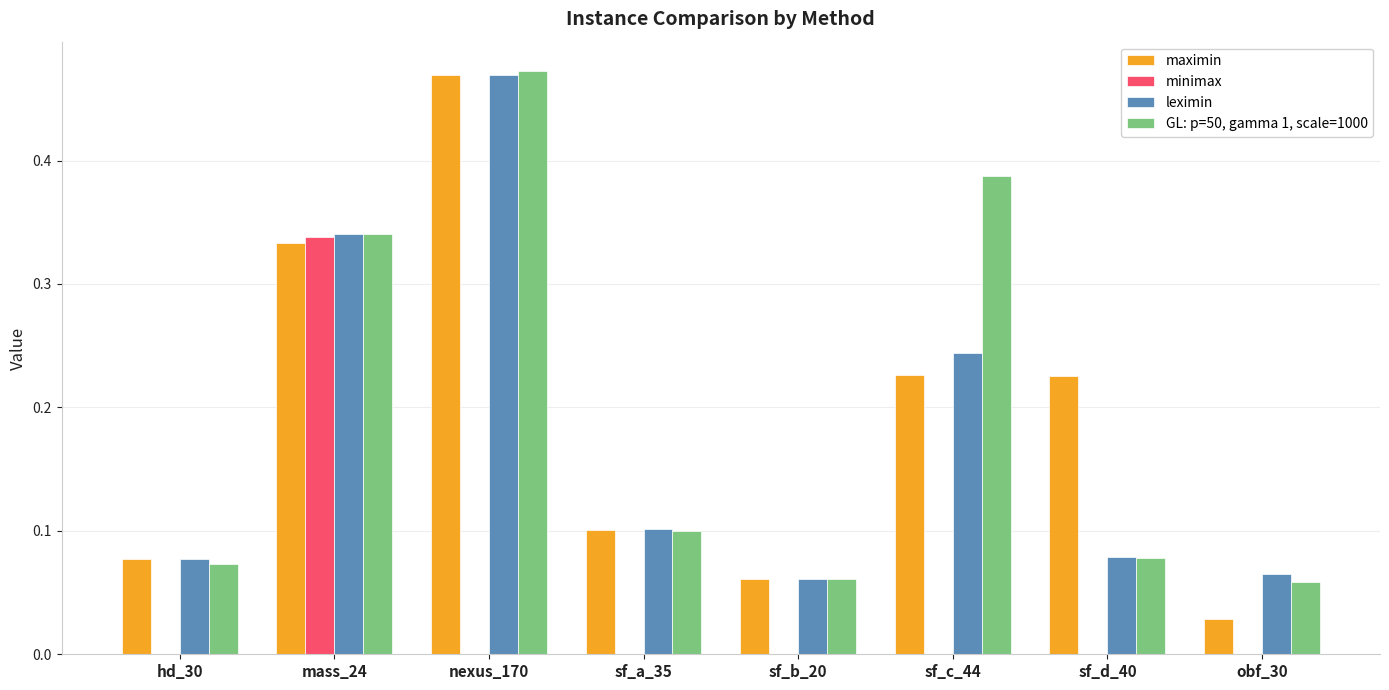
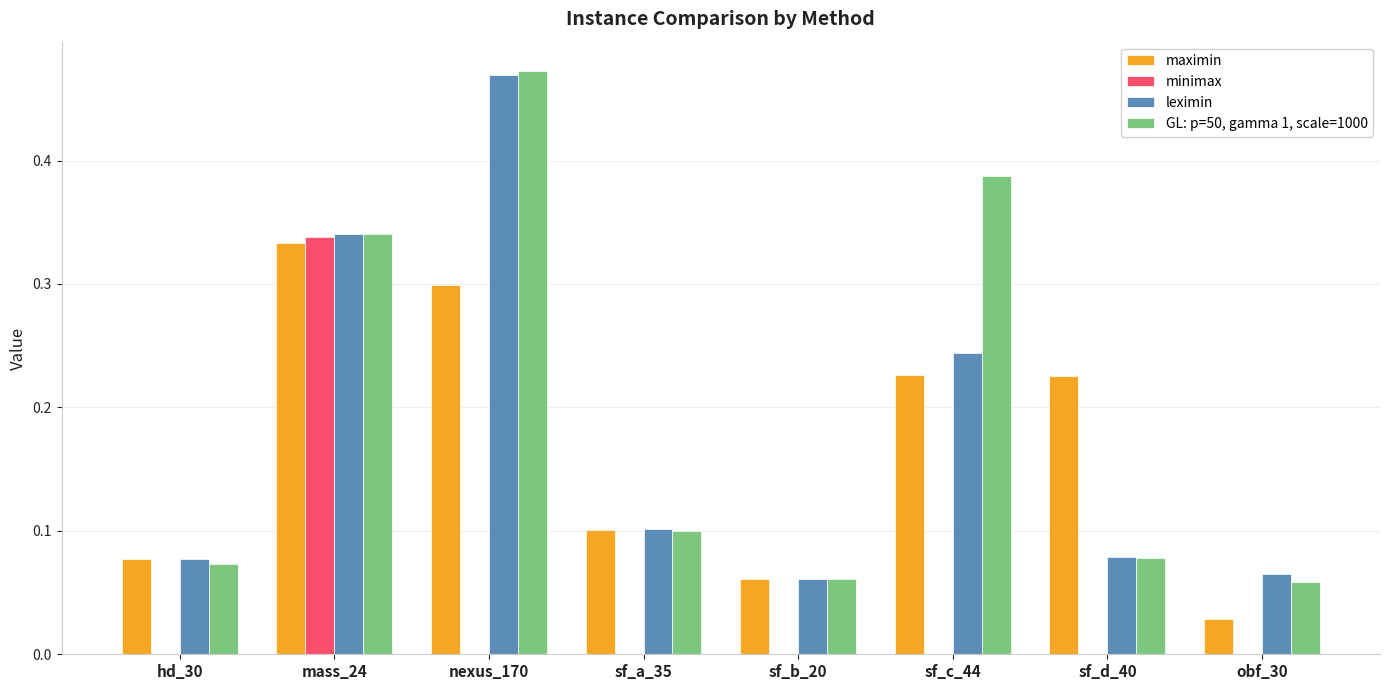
maximin, nexus_170: 0.469 -> 0.299
